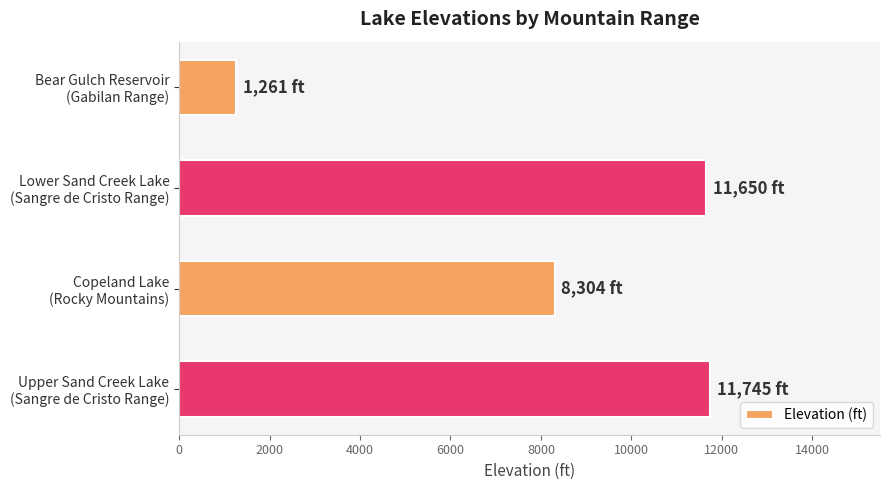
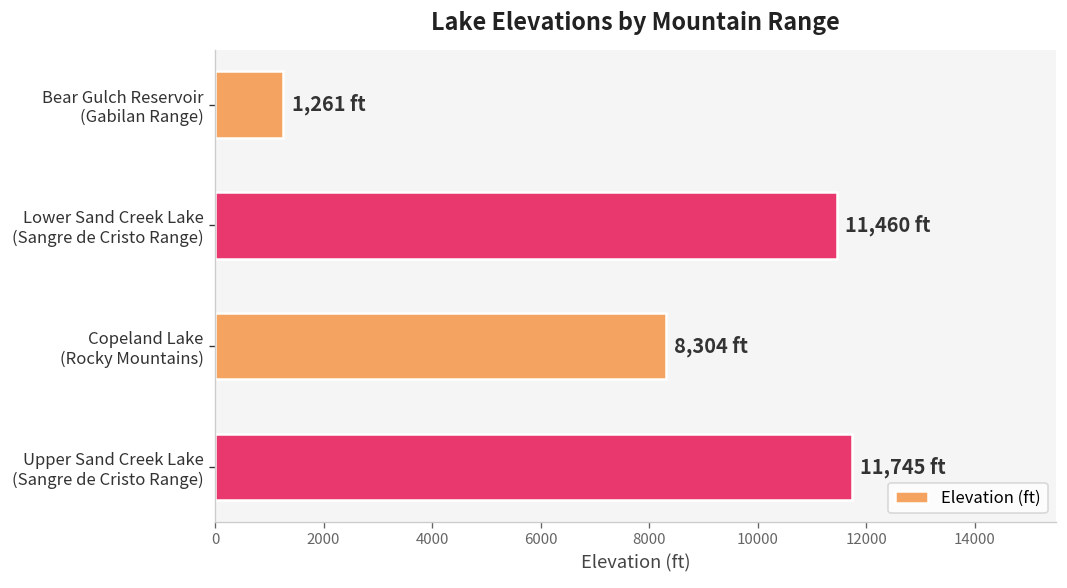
Lower Sand Creek Lake (Sangre de Cristo Range): 11,650 -> 11,460
